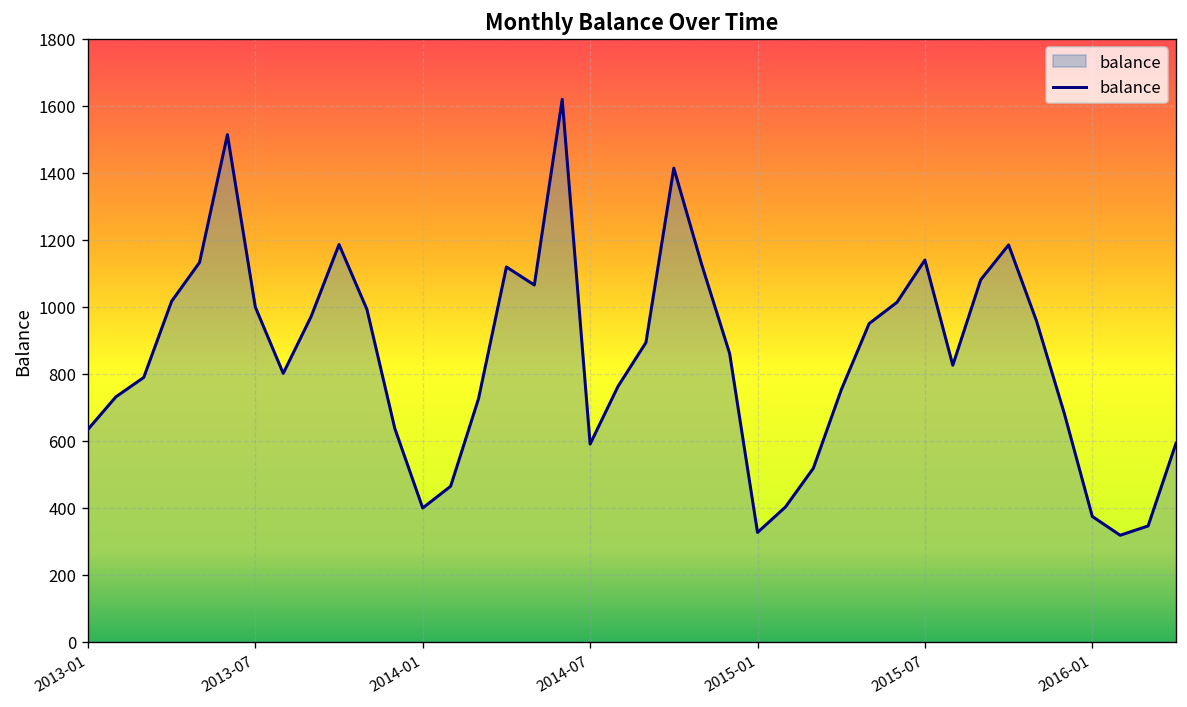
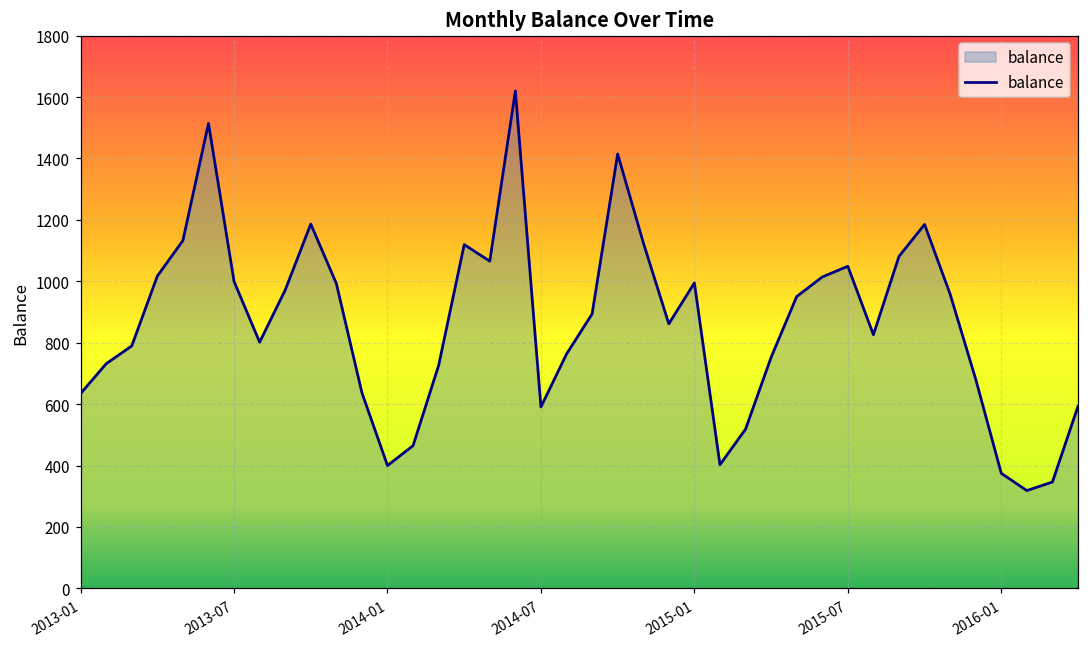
2015-01: 330 -> 990
2015-07: 1140 -> 1050
